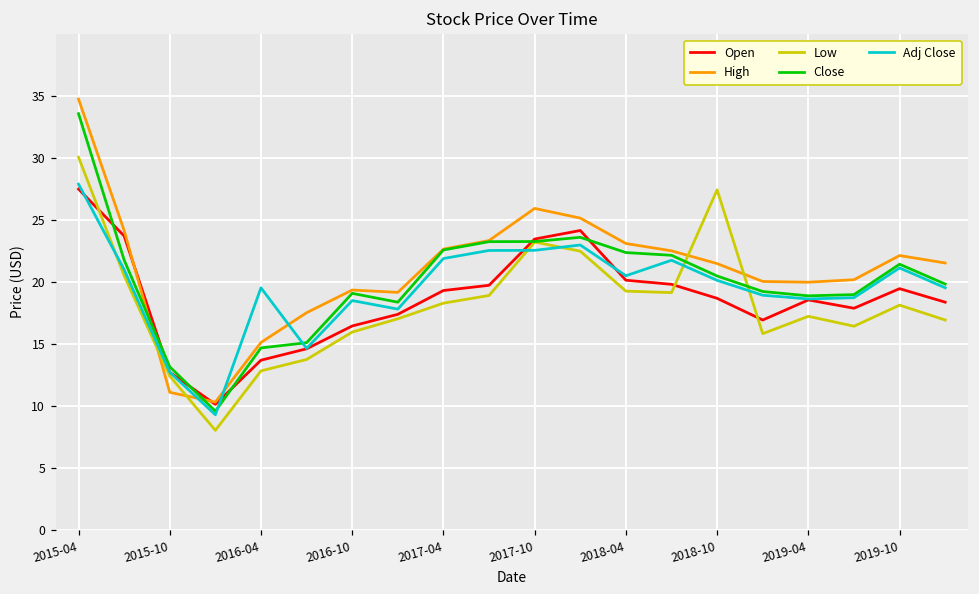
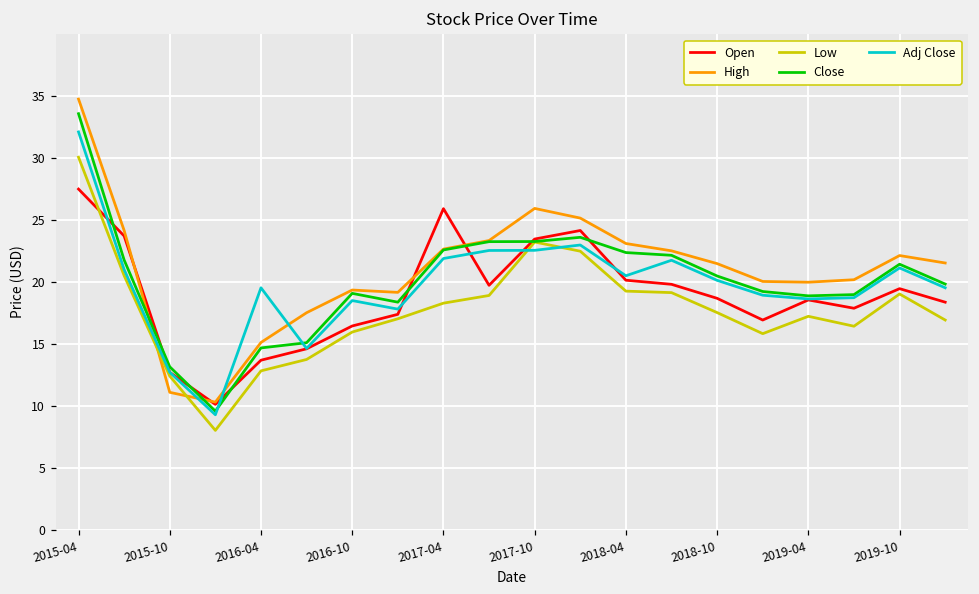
Adj Close, 2015-04: 27.9 -> 32.1
Open, 2017-04: 19.3 -> 25.9
Low, 2018-10: 27.4 -> 17.5
Low, 2019-10: 18.1 -> 19.0
